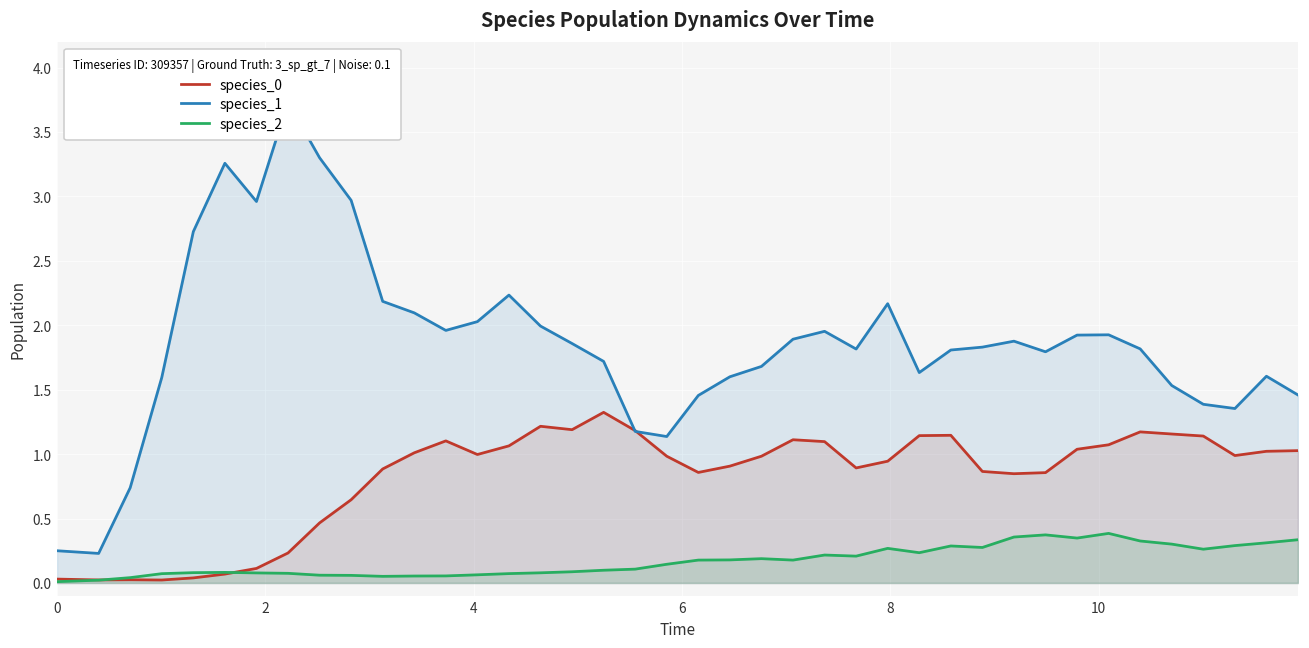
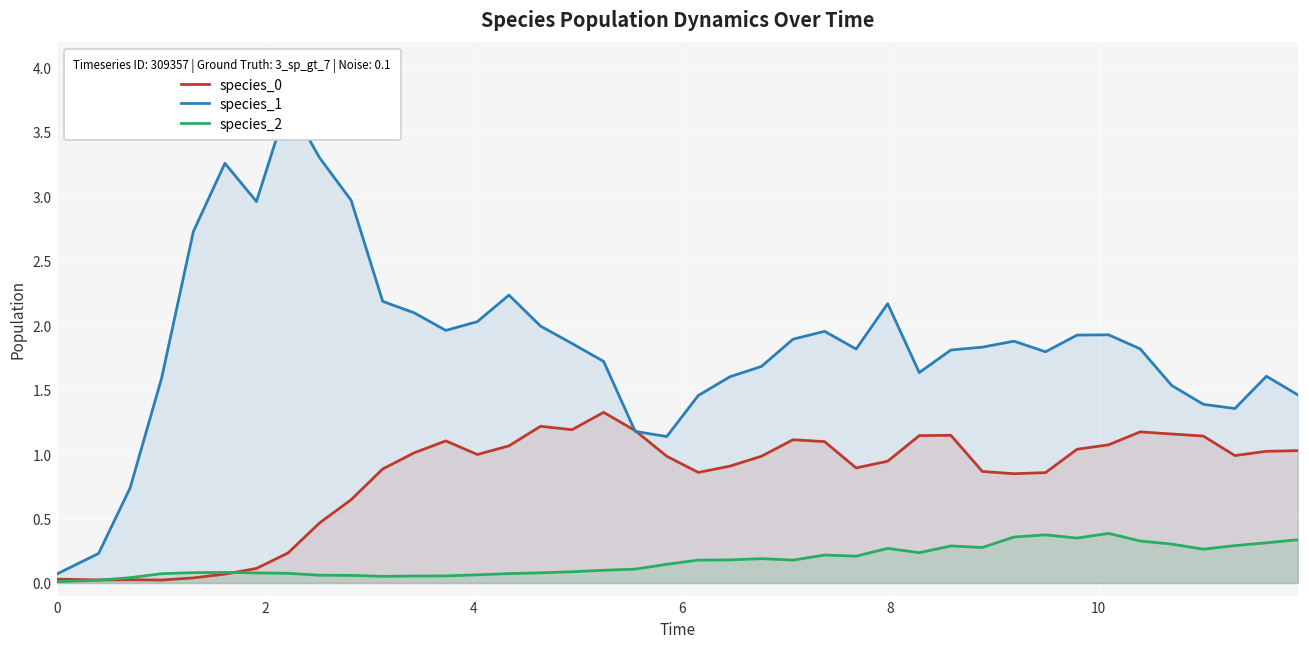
species_1, 0: 0.25 -> 0.07
